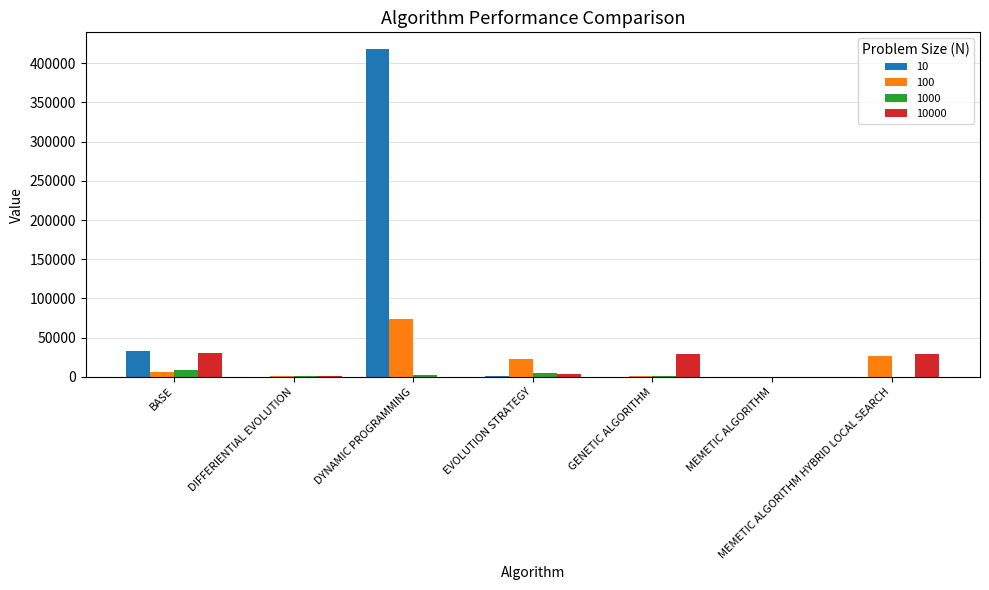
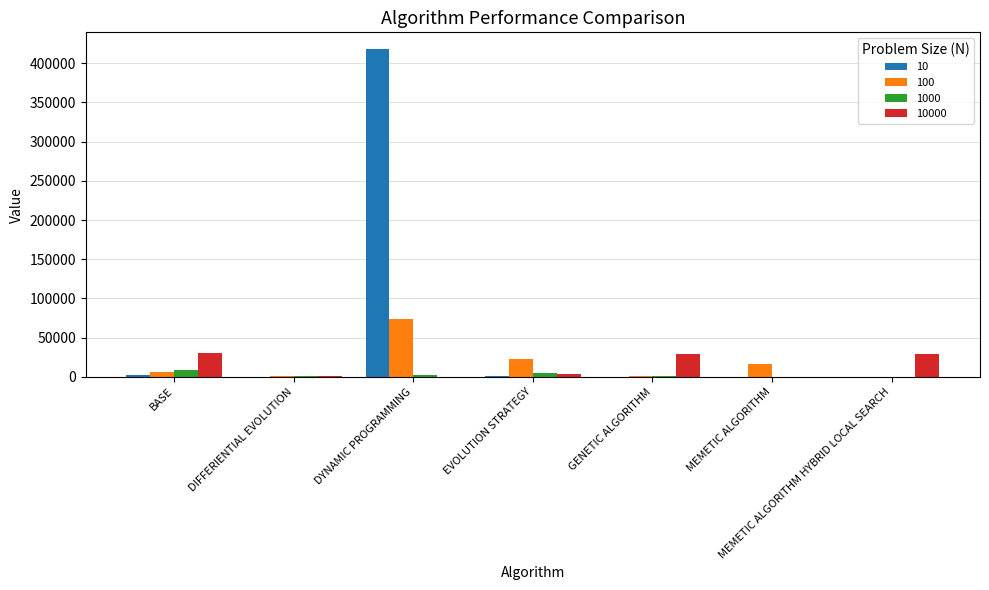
10, BASE: 30000 -> 0
100, MEMETIC ALGORITHM: 0 -> 20000
100, MEMETIC ALGORITHM HYBRID LOCAL SEARCH: 30000 -> 0
